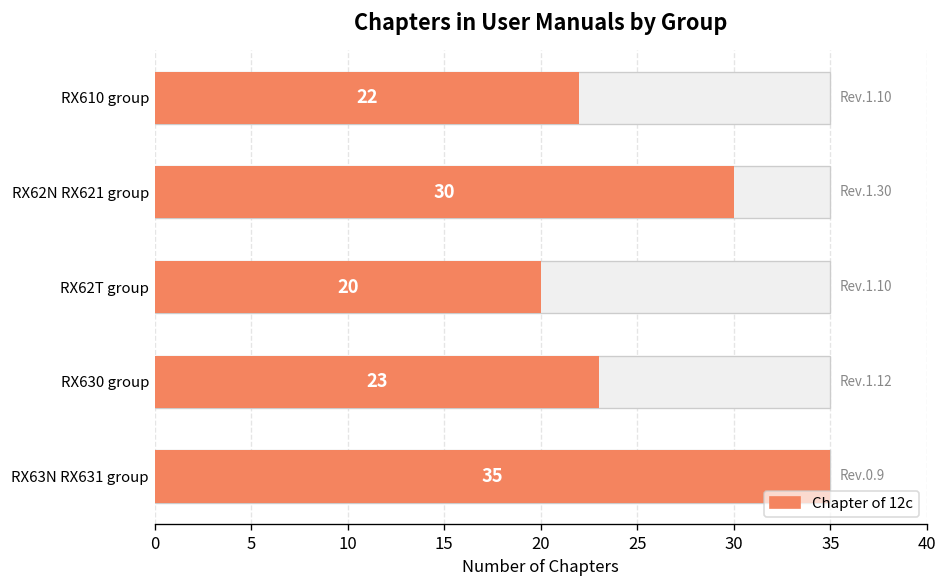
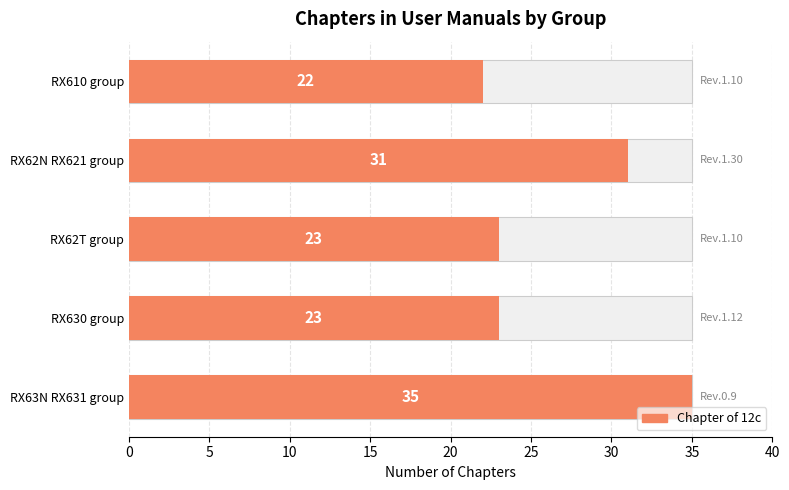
Chapter of 12c, RX62N RX621 group: 30 -> 31
Chapter of 12c, RX62T group: 20 -> 23
